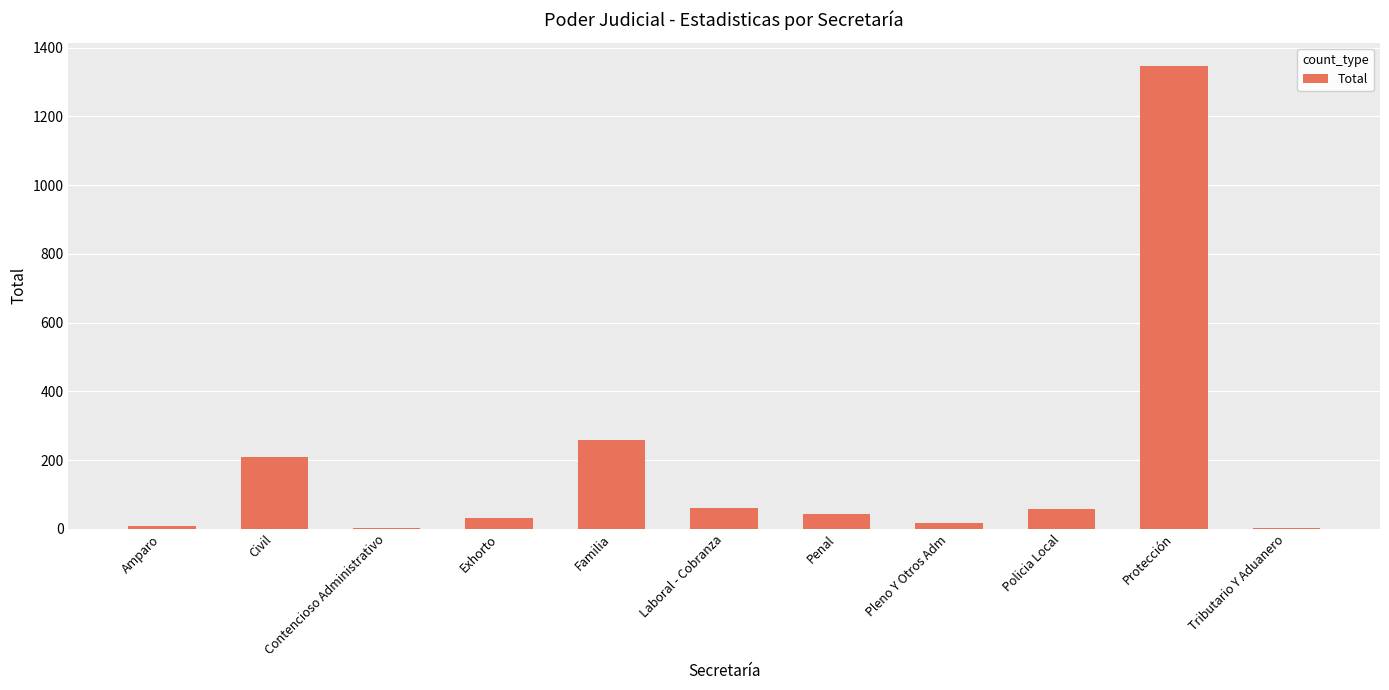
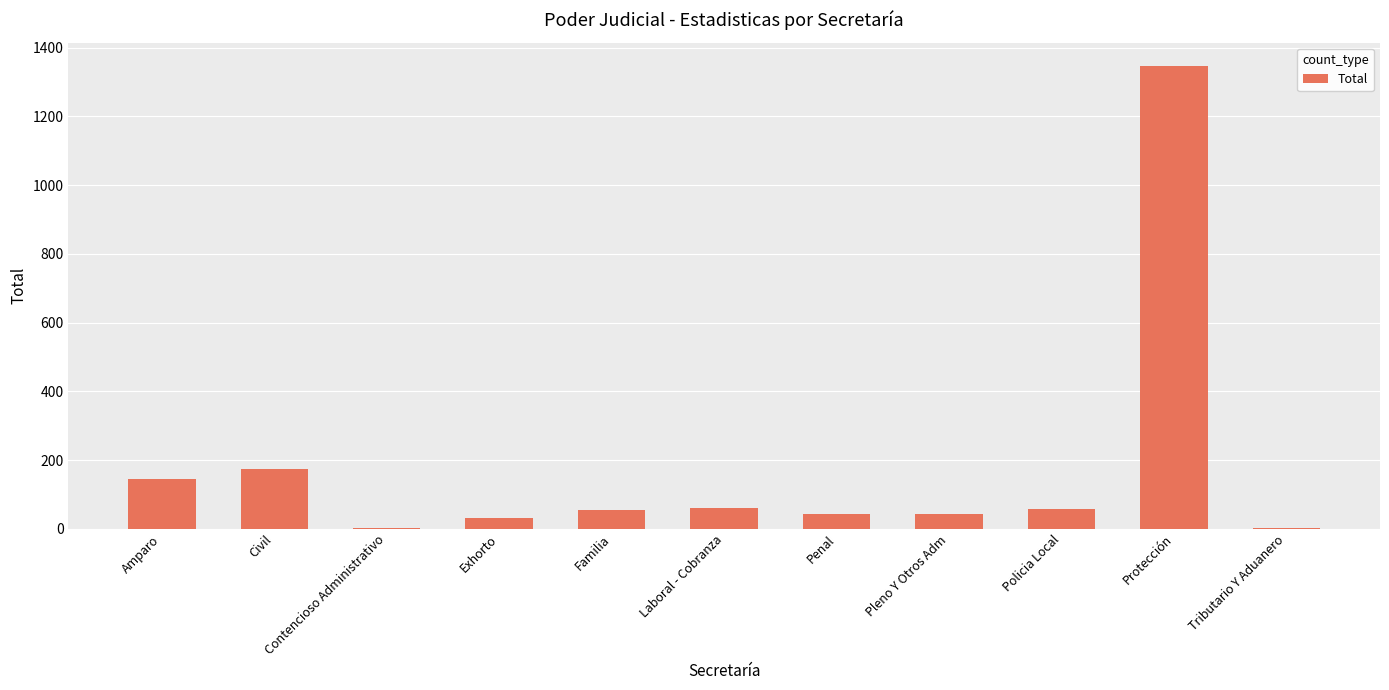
Amparo: 10 -> 150
Civil: 210 -> 170
Familia: 260 -> 60
Pleno Y Otros Adm: 20 -> 40
